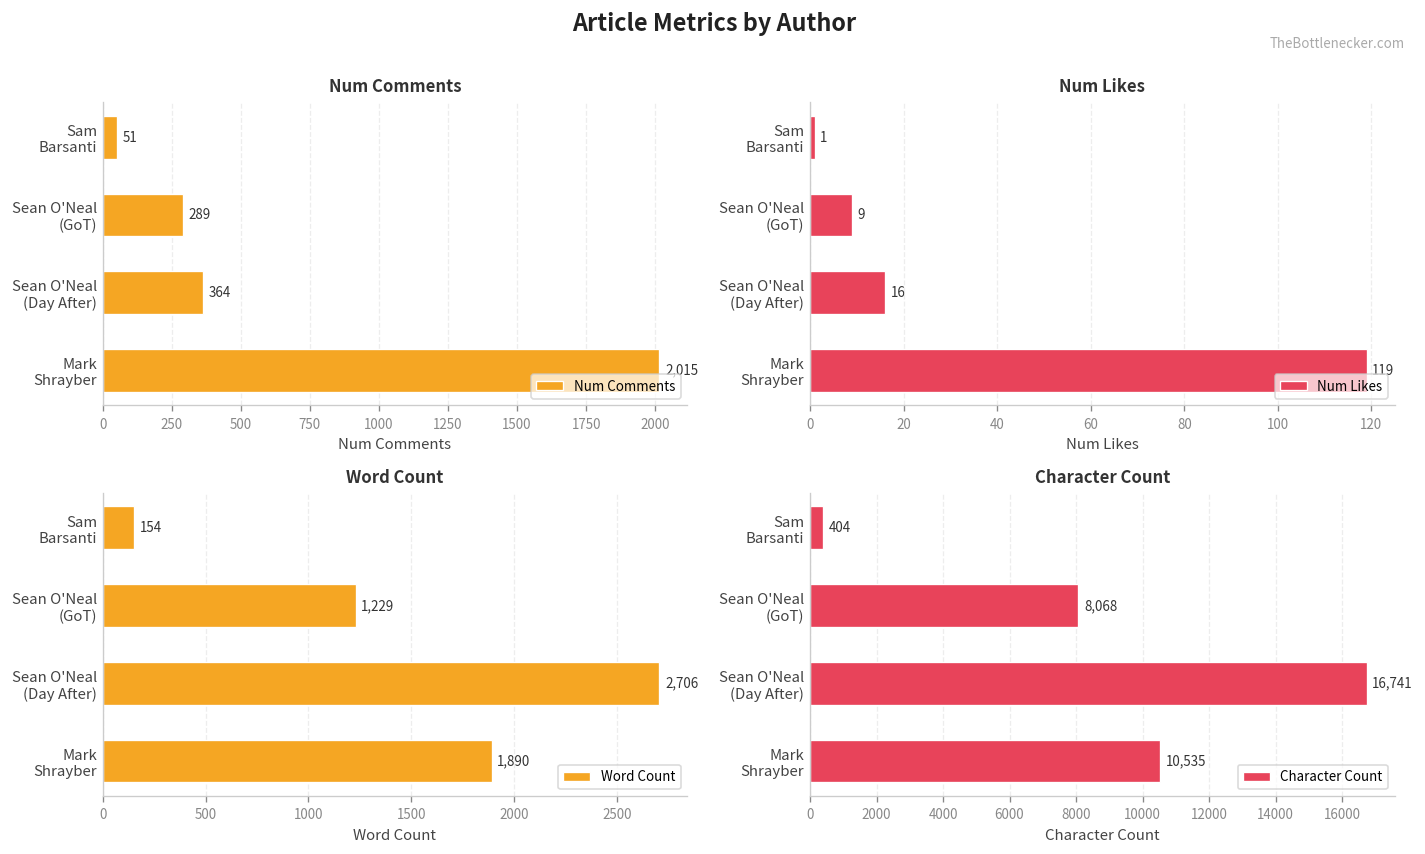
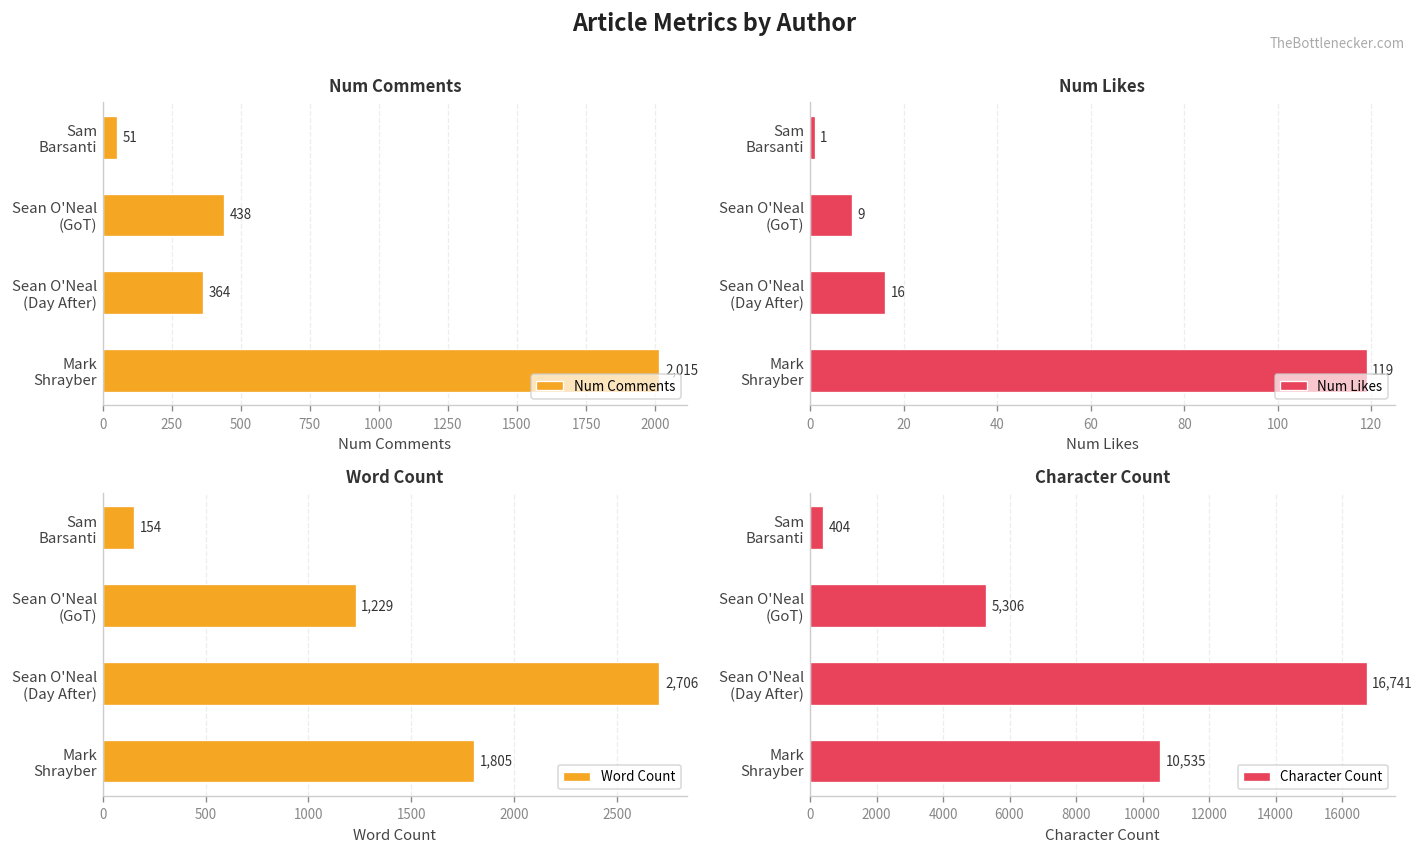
Num Comments, Sean O'Neal (GoT): 289 -> 438
Word Count, Mark Shrayber: 1,890 -> 1,805
Character Count, Sean O'Neal (GoT): 8,068 -> 5,306
